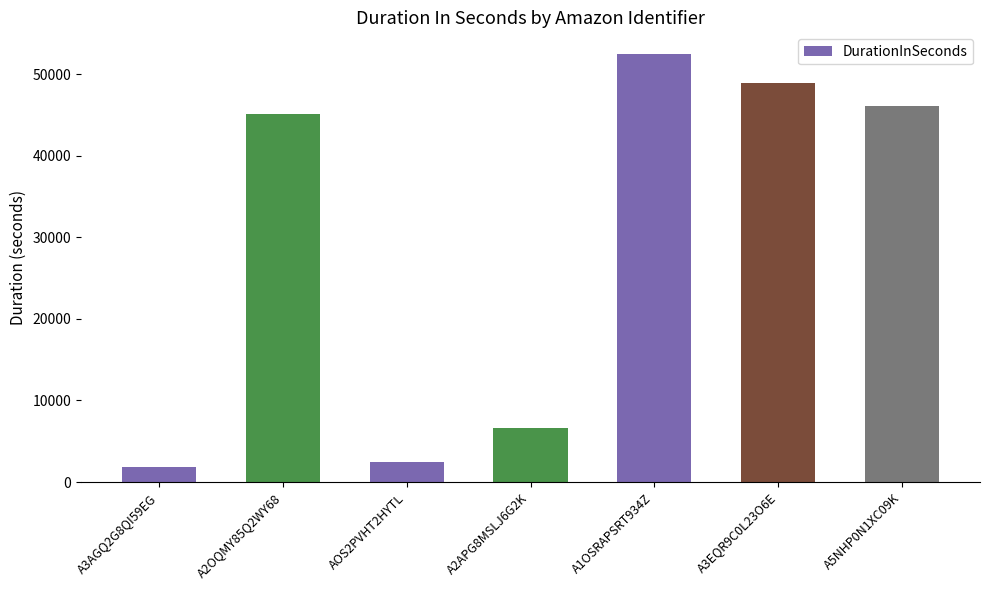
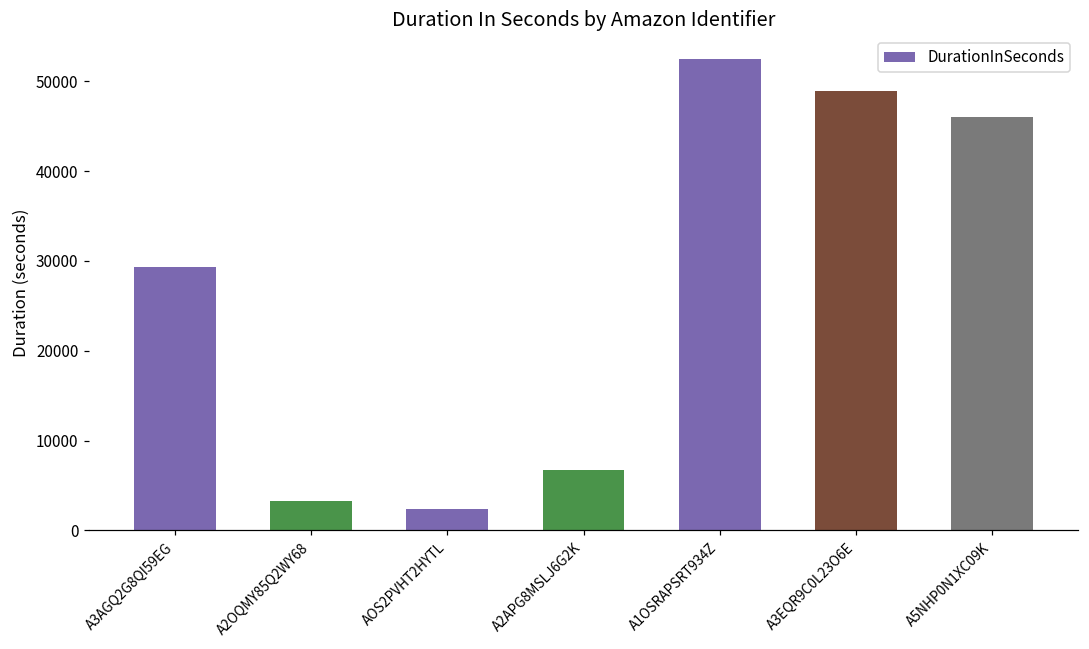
A3AGQ2G8QI59EG: 2000 -> 29000
A2OQMY85Q2WY68: 45000 -> 3000
